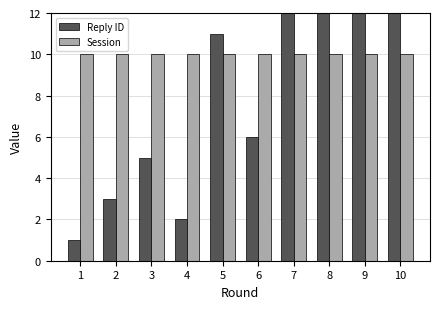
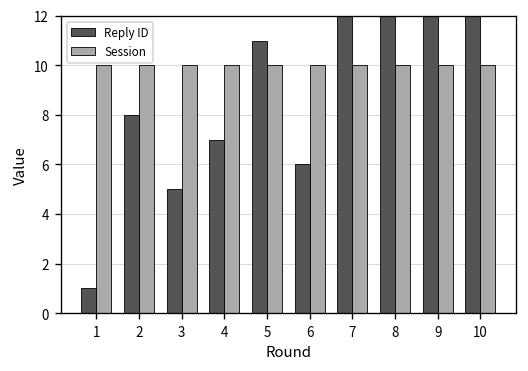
Reply ID, 2: 3 -> 8
Reply ID, 4: 2 -> 7
